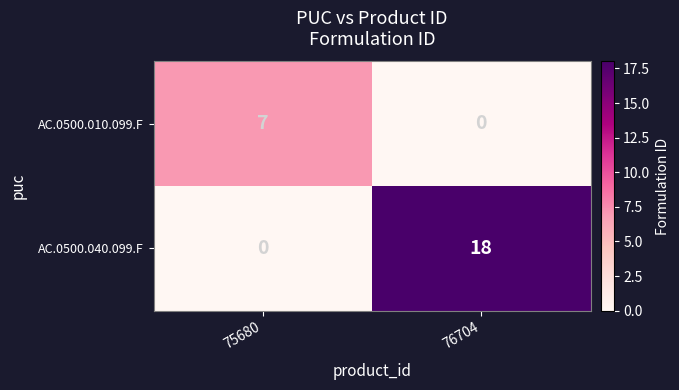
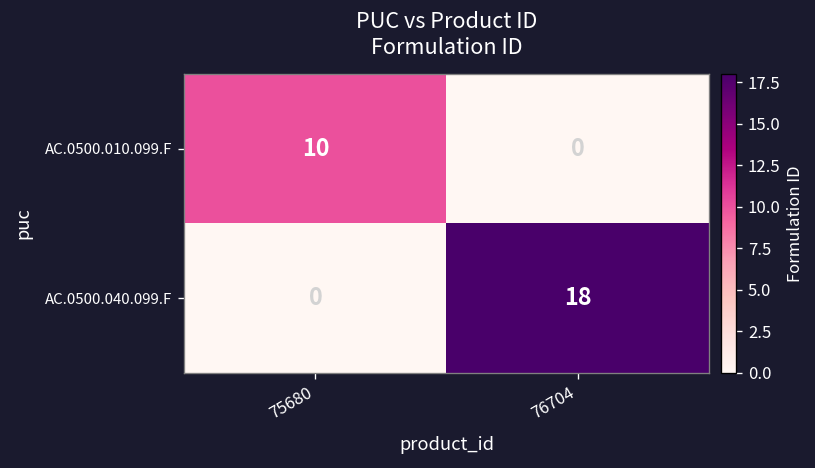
AC.0500.010.099.F, 75680: 7 -> 10
